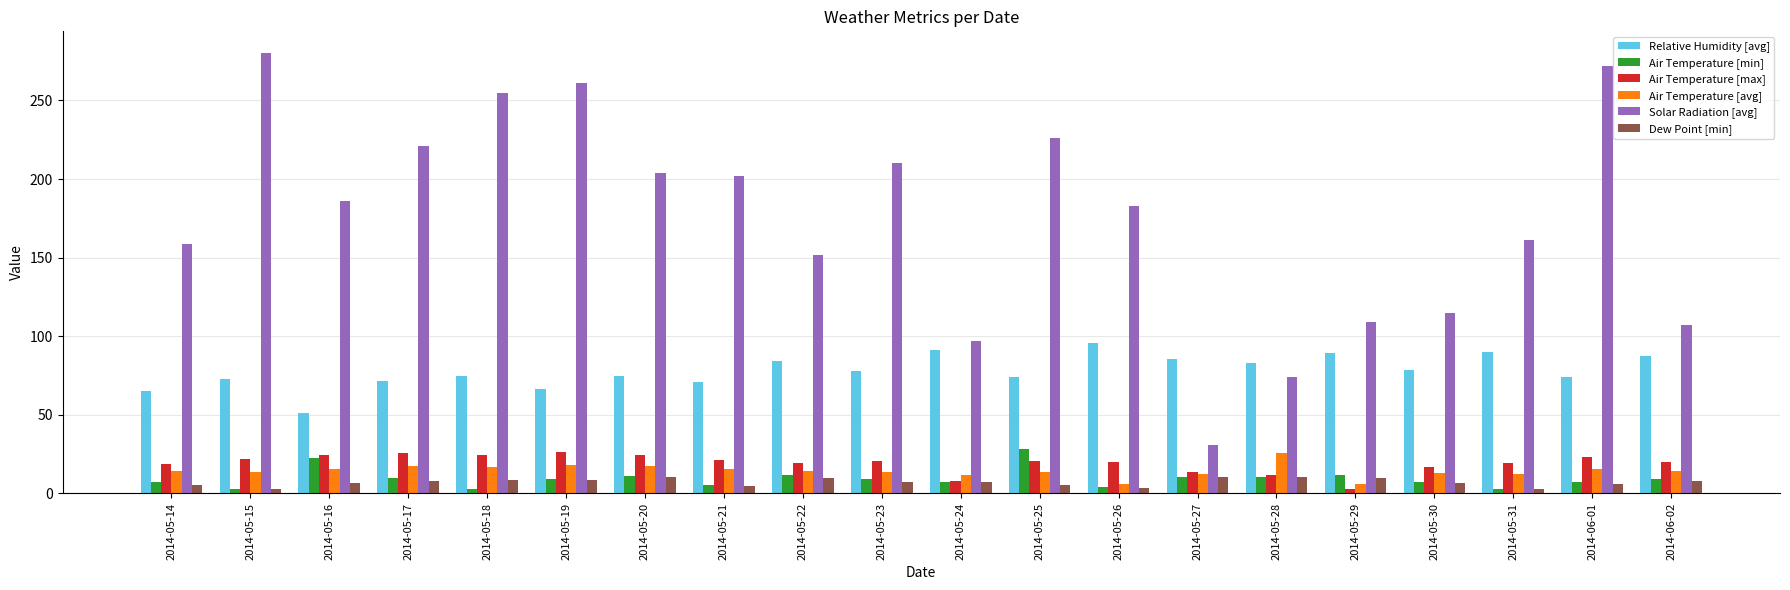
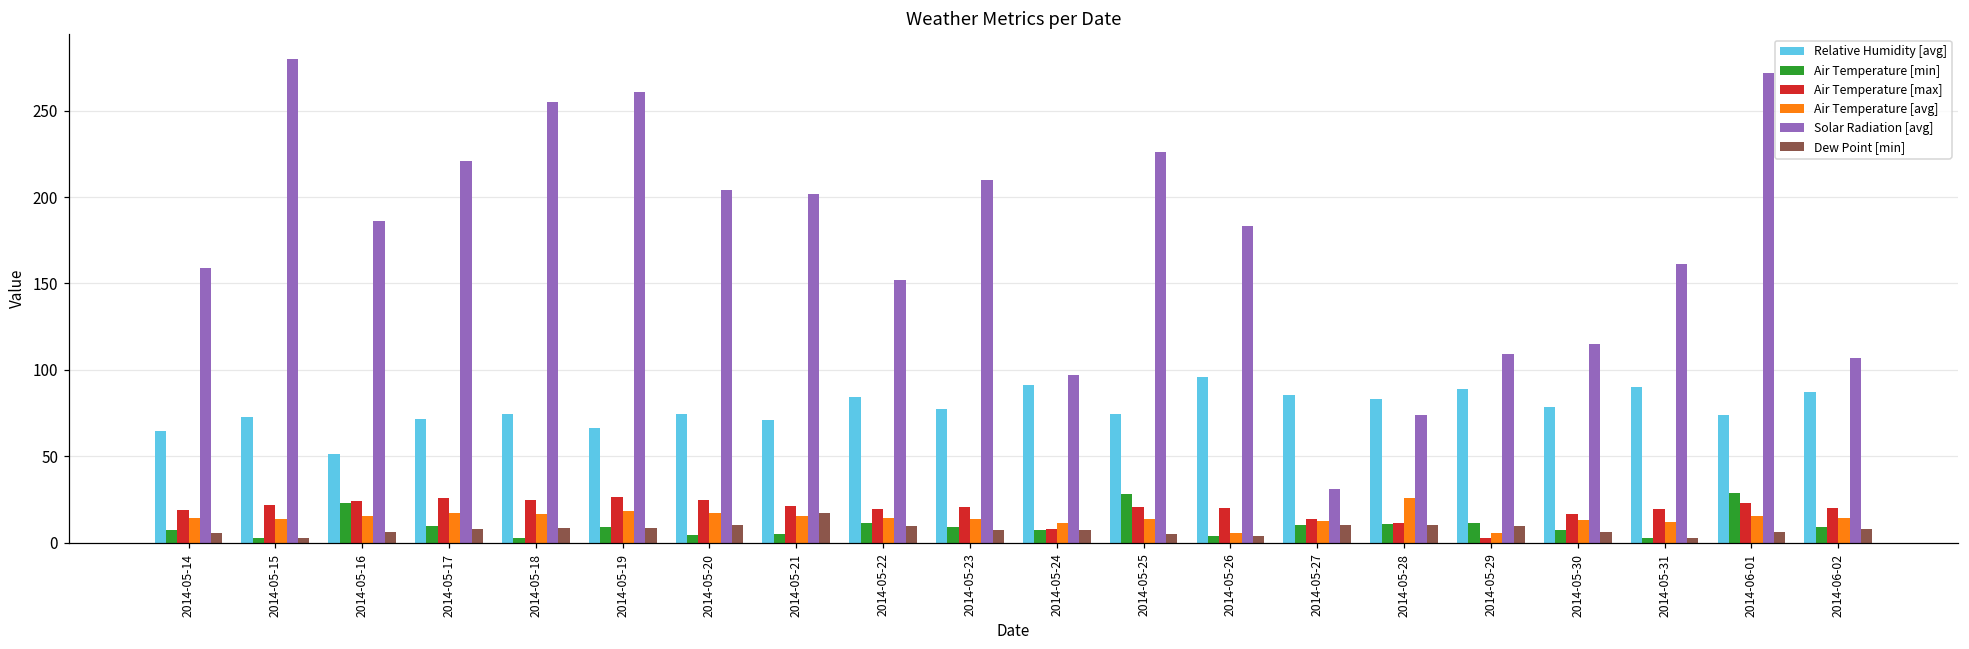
Air Temperature [min], 2014-05-20: 11 -> 5
Dew Point [min], 2014-05-21: 5 -> 17
Air Temperature [min], 2014-06-01: 7 -> 29
